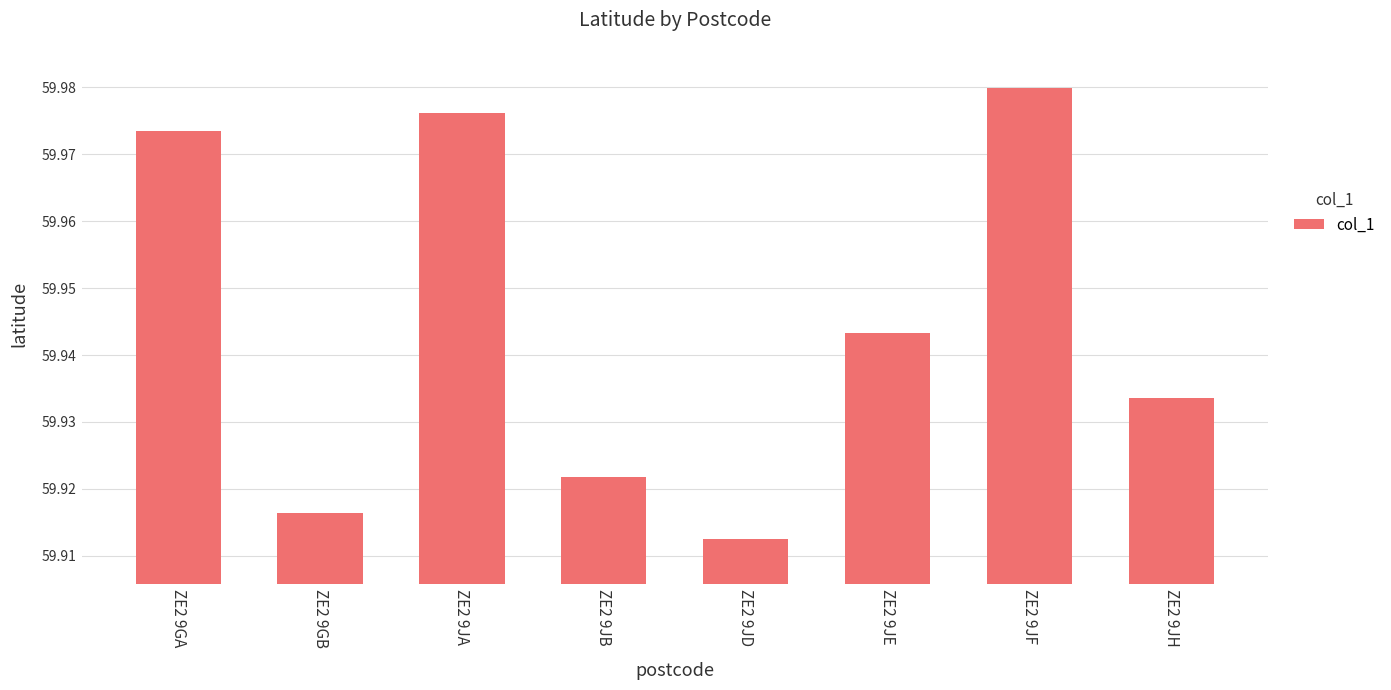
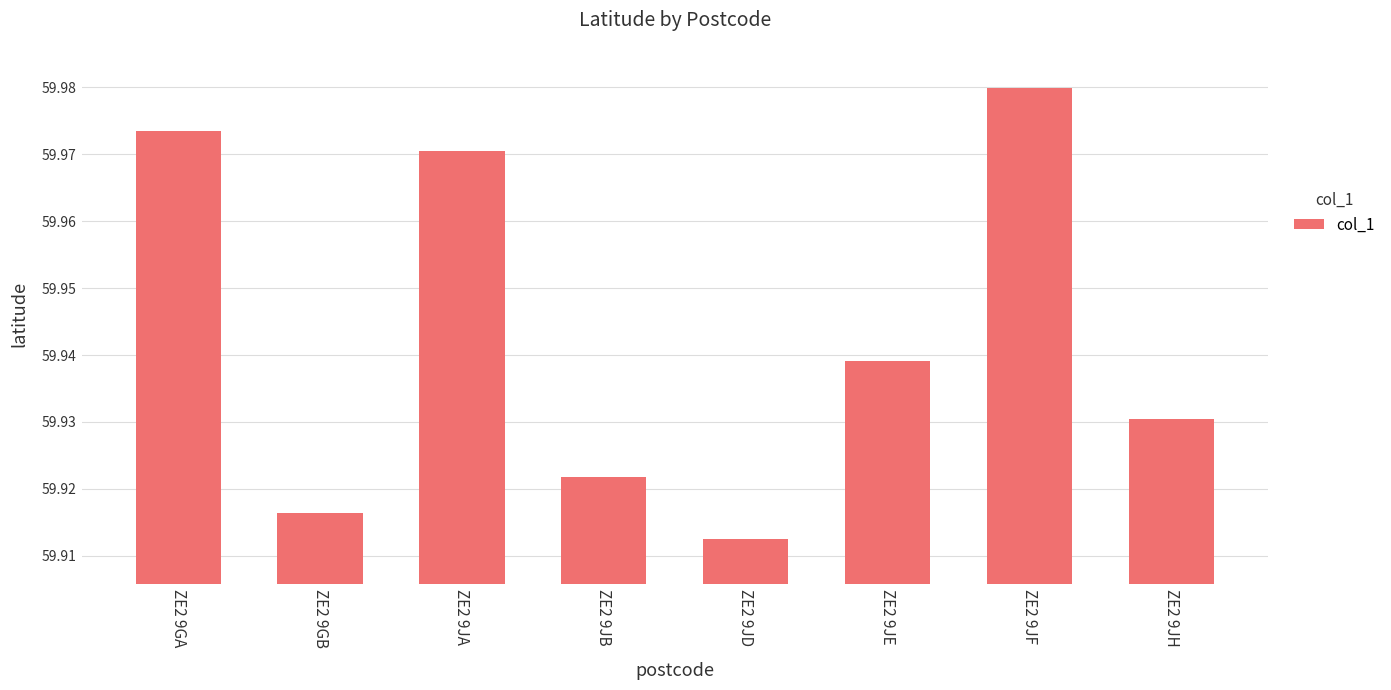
ZE2 9JA: 59.976 -> 59.970
ZE2 9JE: 59.943 -> 59.939
ZE2 9JH: 59.934 -> 59.930
